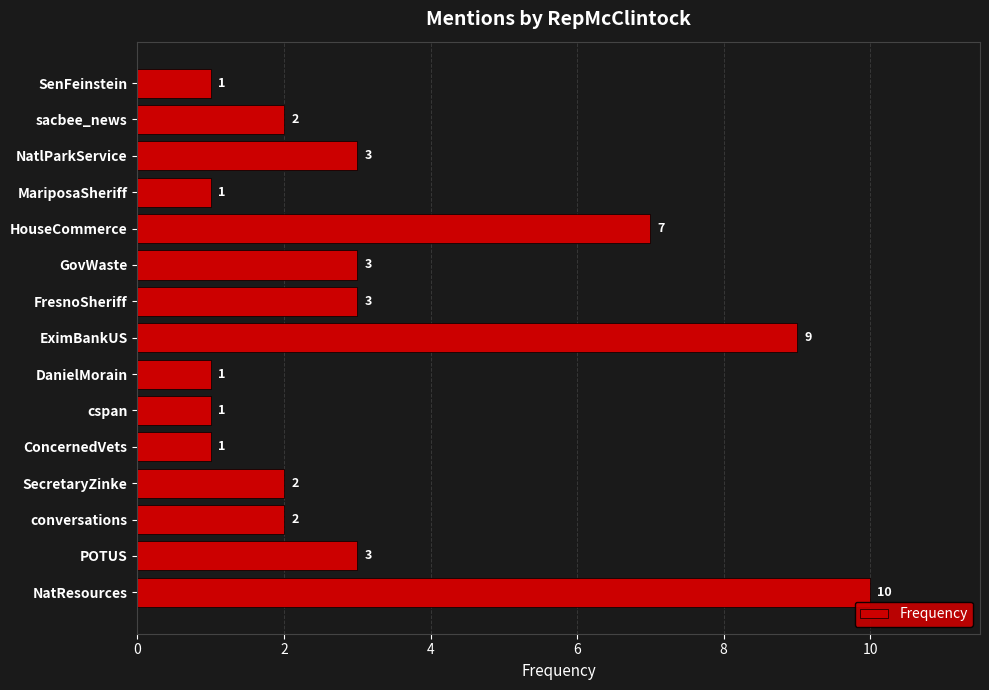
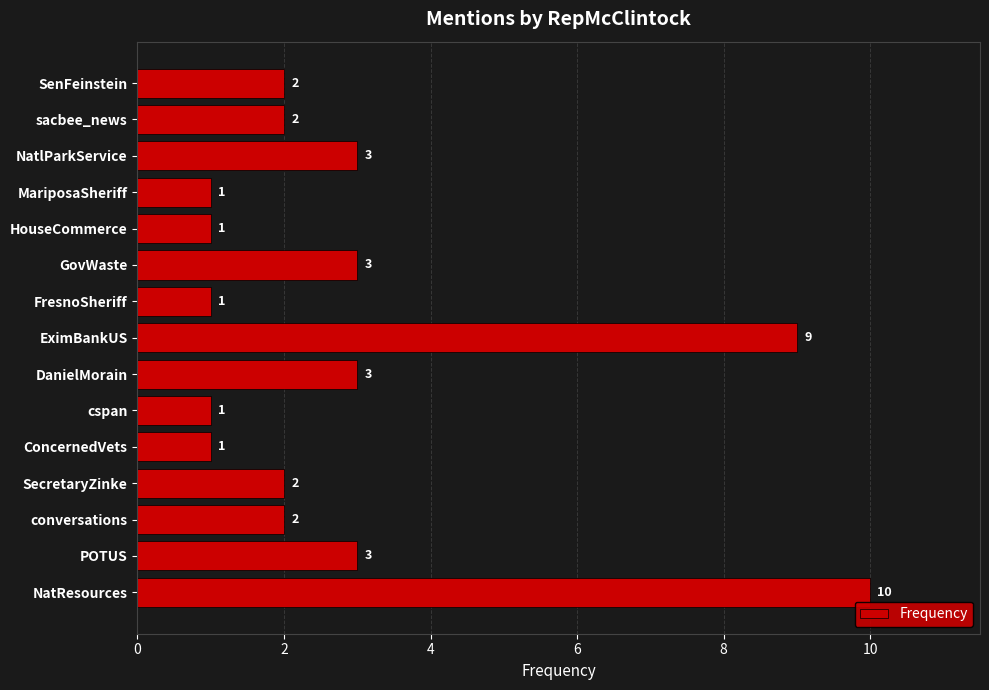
SenFeinstein: 1 -> 2
HouseCommerce: 7 -> 1
FresnoSheriff: 3 -> 1
DanielMorain: 1 -> 3
